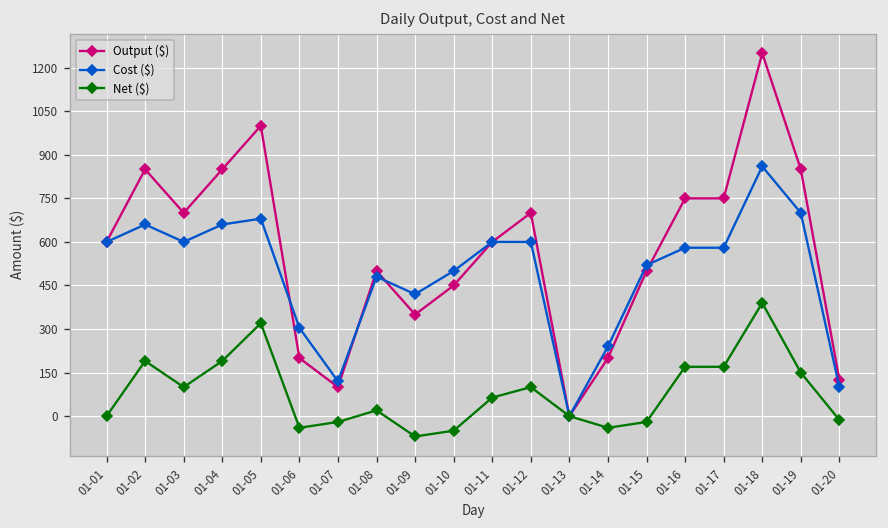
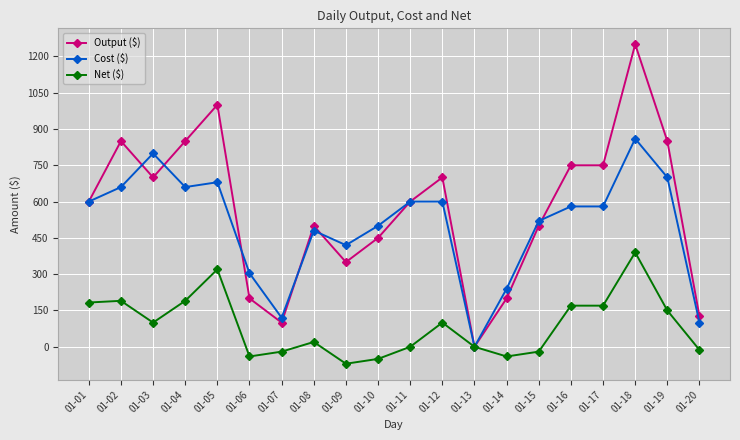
Net ($), 01-01: 0 -> 180
Cost ($), 01-03: 600 -> 800
Net ($), 01-11: 60 -> 0
